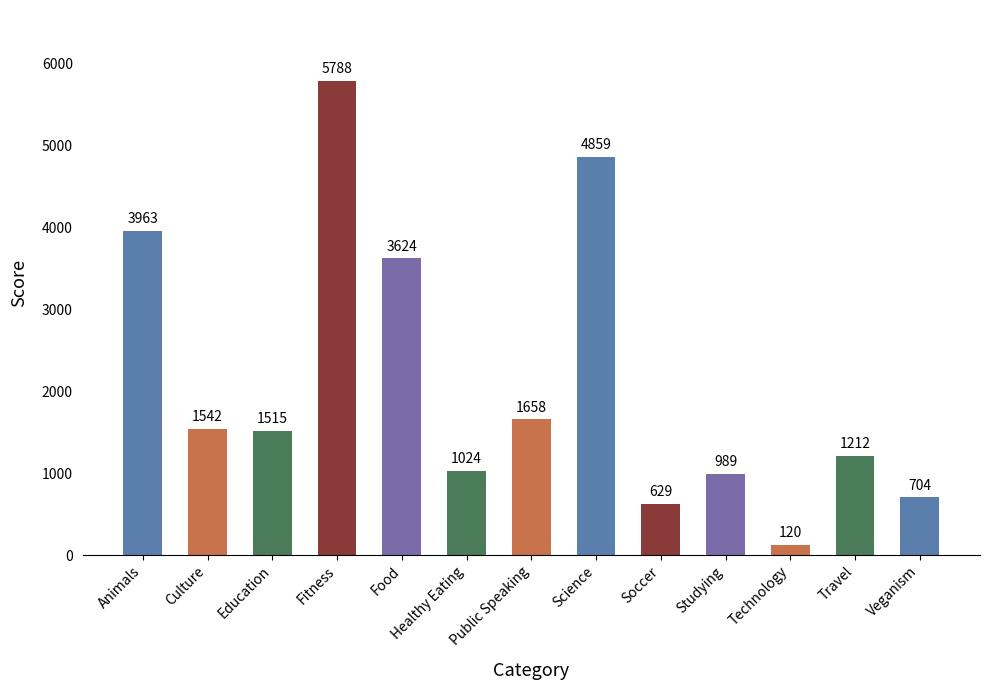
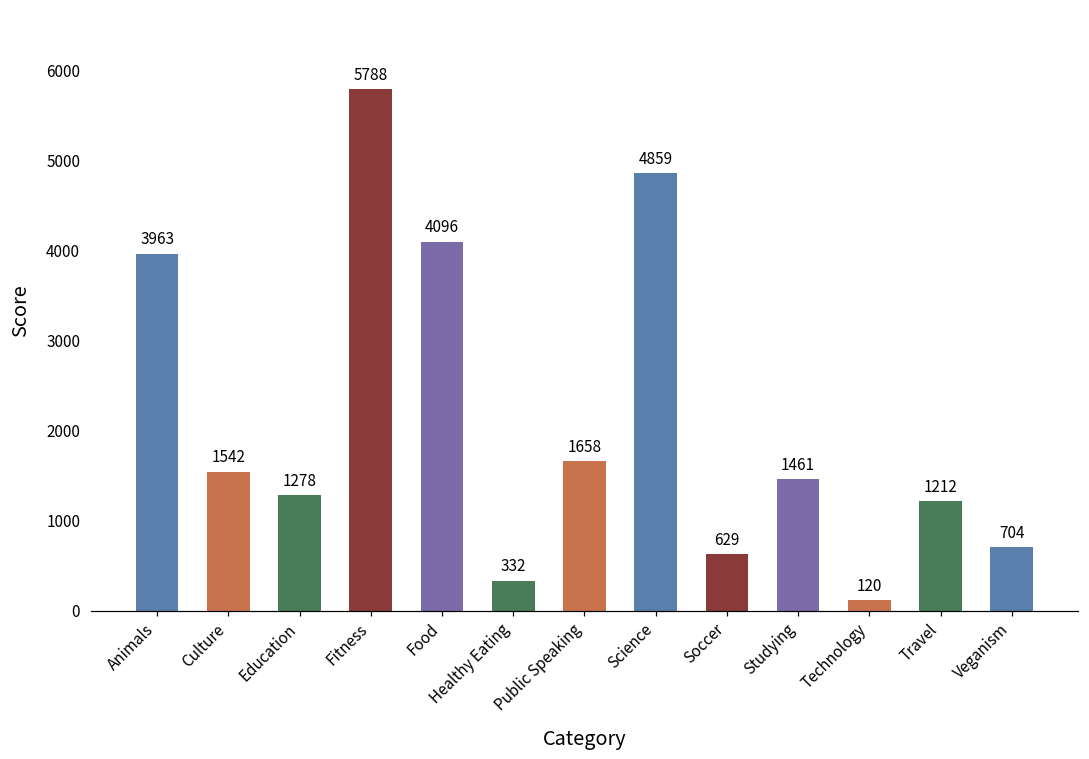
Education: 1515 -> 1278
Food: 3624 -> 4096
Healthy Eating: 1024 -> 332
Studying: 989 -> 1461
